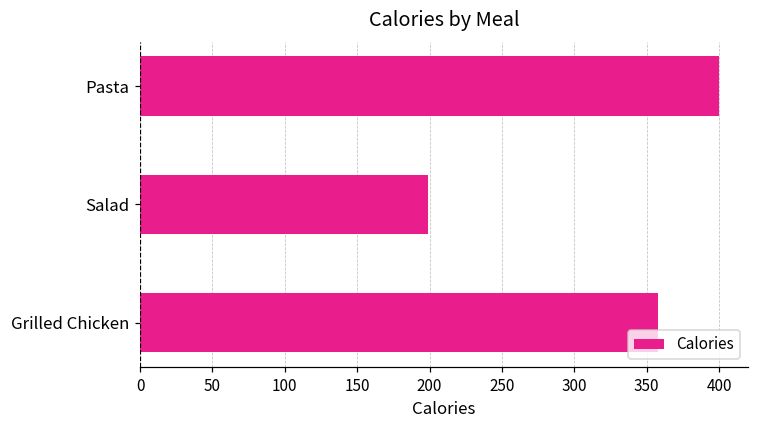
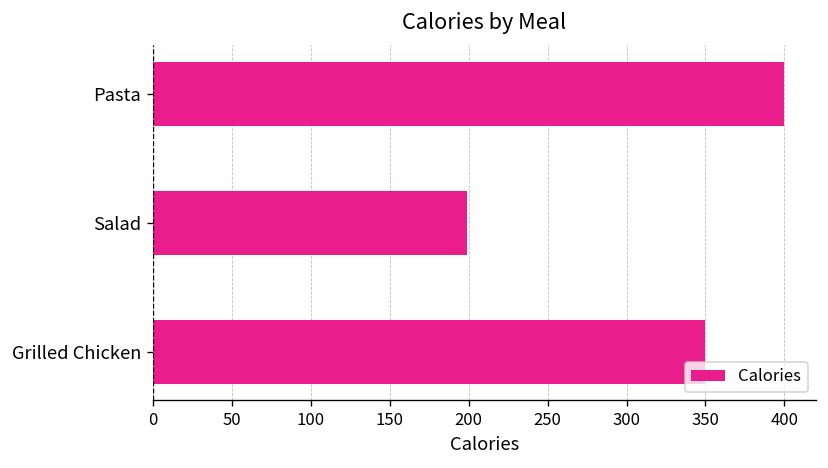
Grilled Chicken: 358 -> 350
